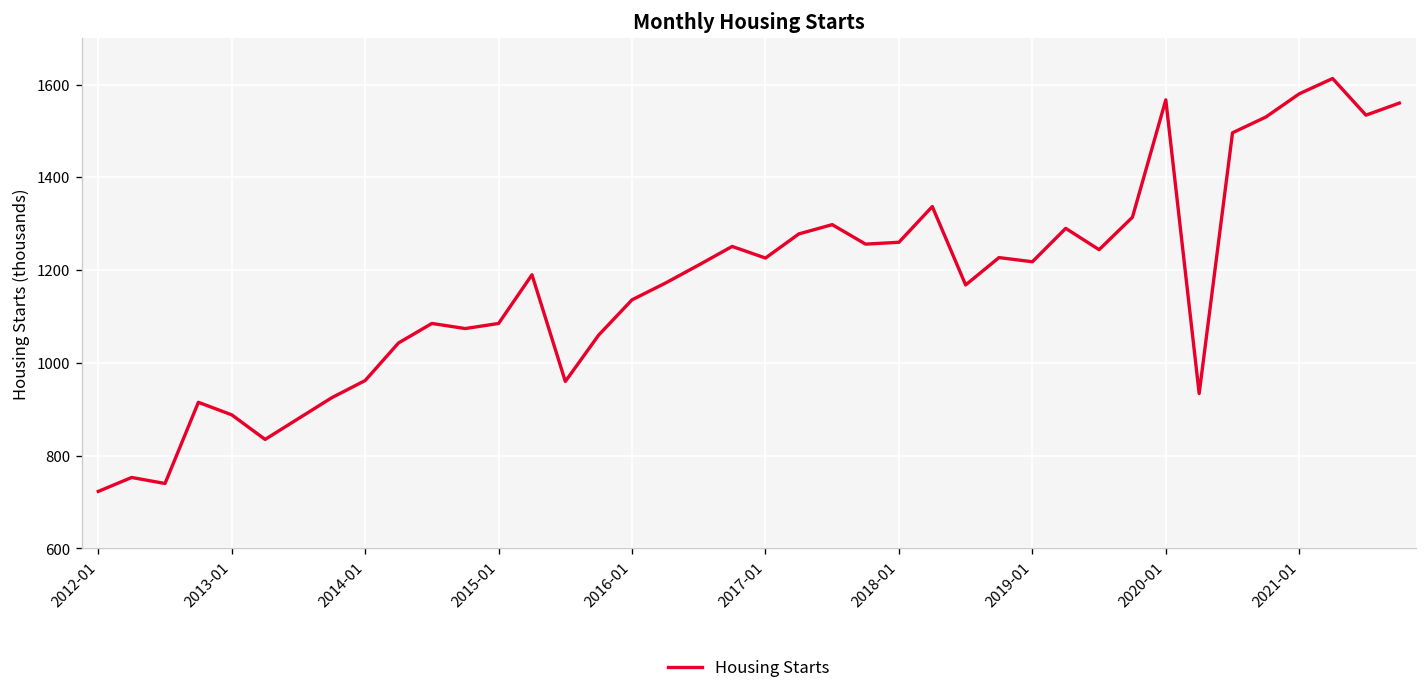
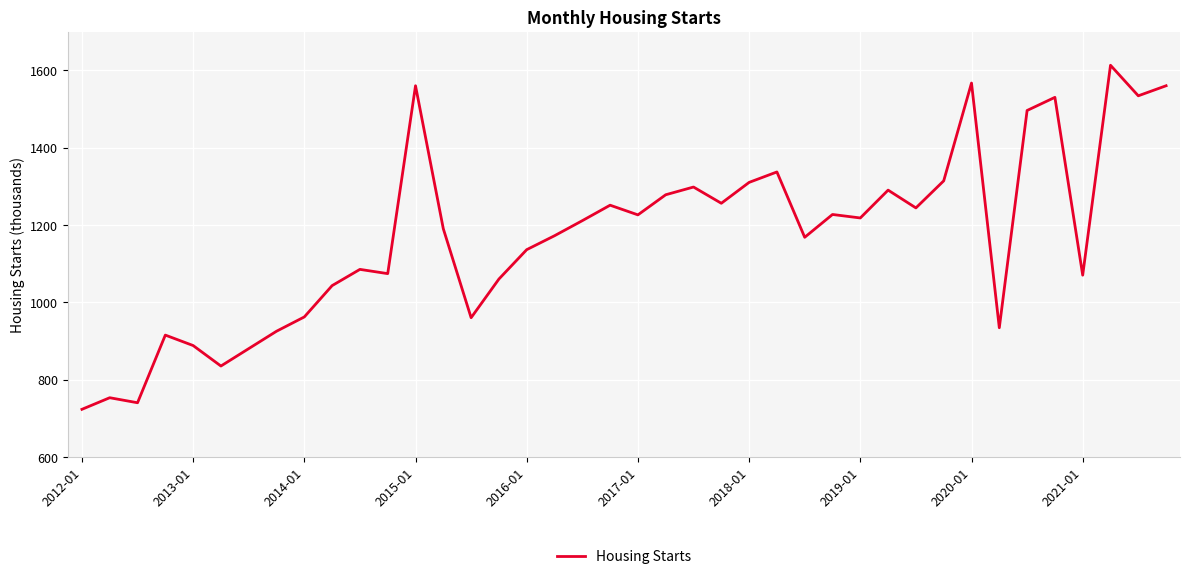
2015-01: 1090 -> 1560
2018-01: 1260 -> 1310
2021-01: 1580 -> 1070
